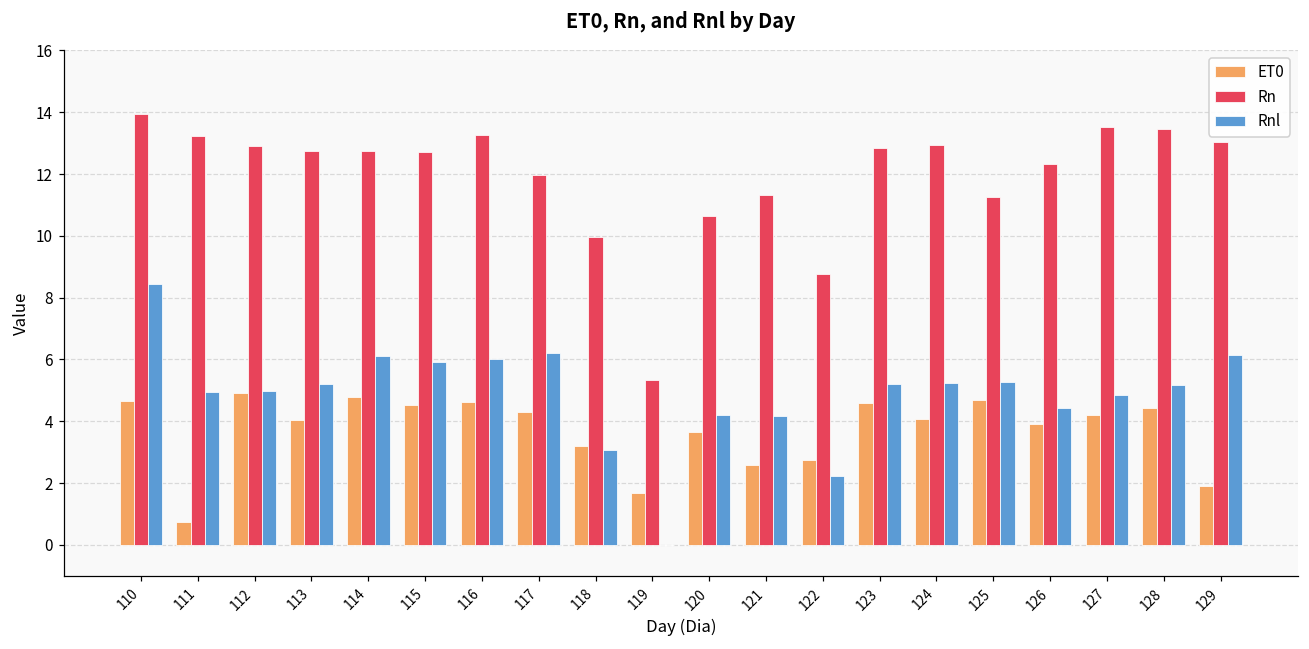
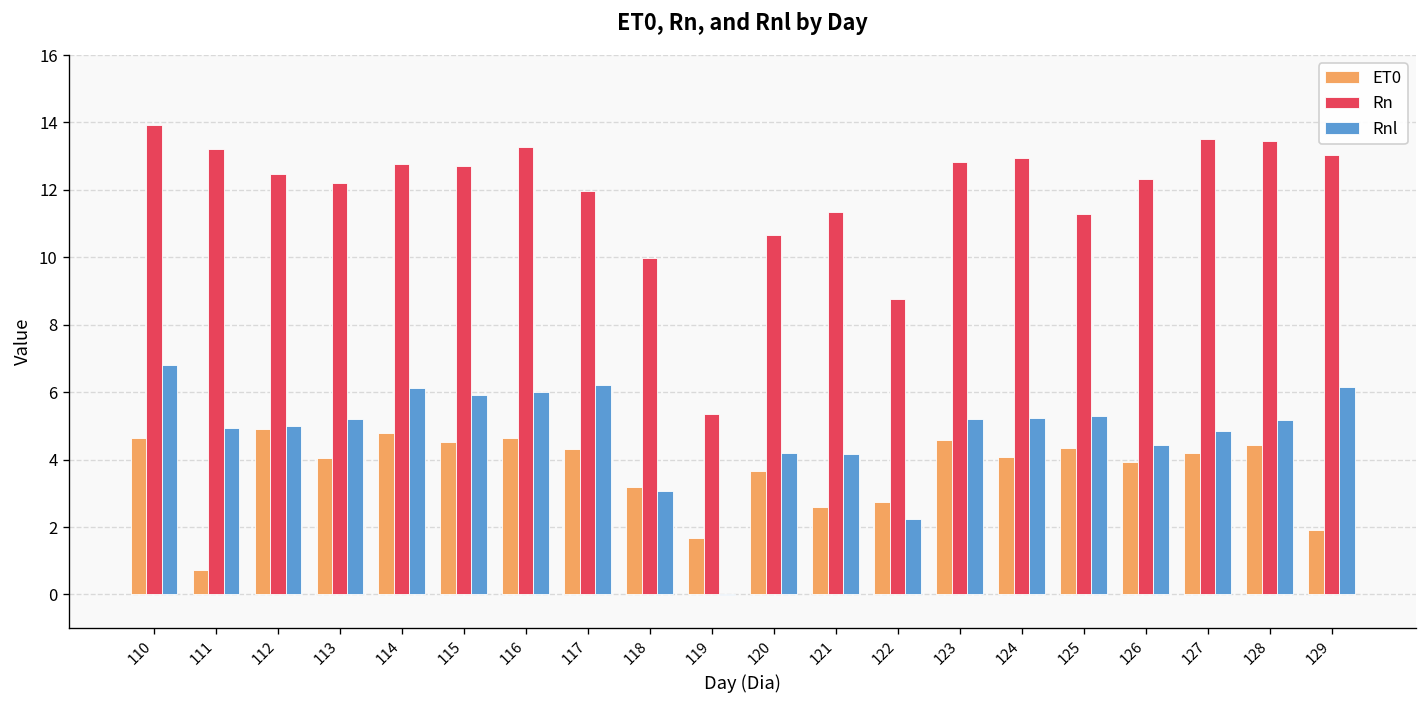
Rnl, 110: 8.4 -> 6.8
Rn, 112: 12.9 -> 12.5
Rn, 113: 12.7 -> 12.2
ET0, 125: 4.7 -> 4.4
